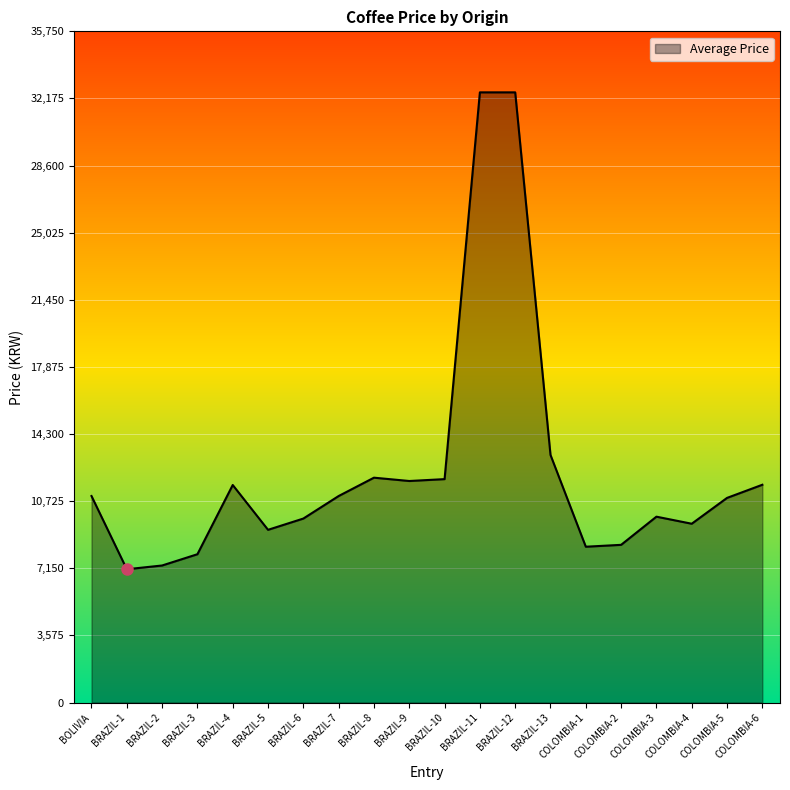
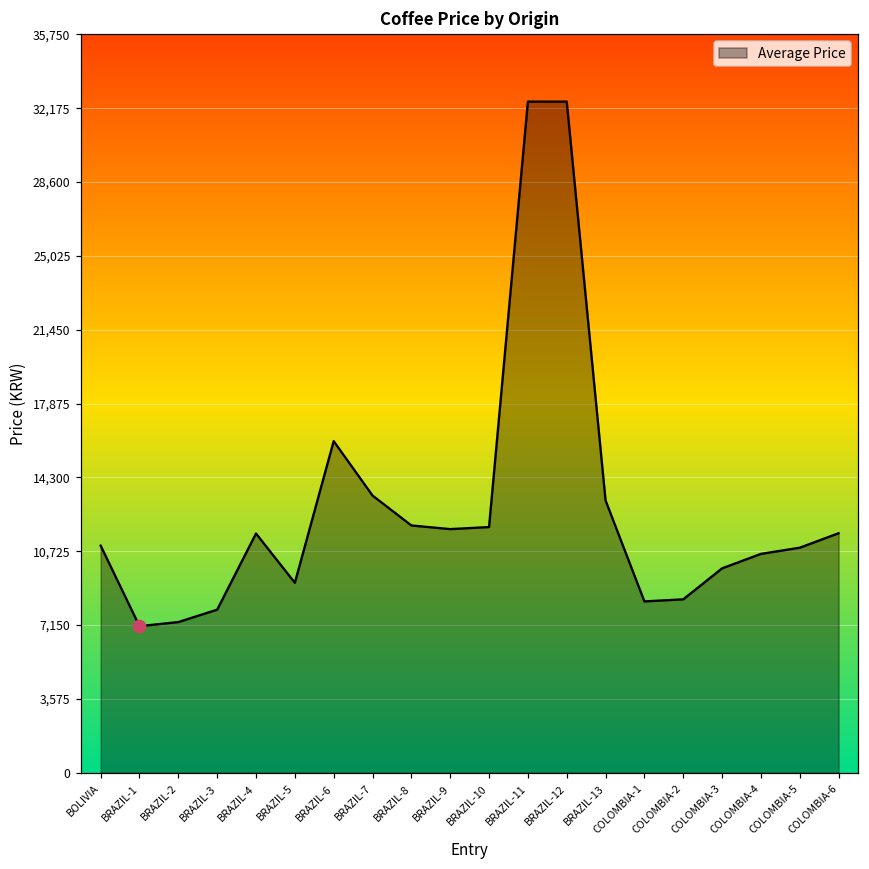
Average Price, BRAZIL-6: 9,800 -> 16,100
Average Price, BRAZIL-7: 11,000 -> 13,400
Average Price, COLOMBIA-4: 9,500 -> 10,600
